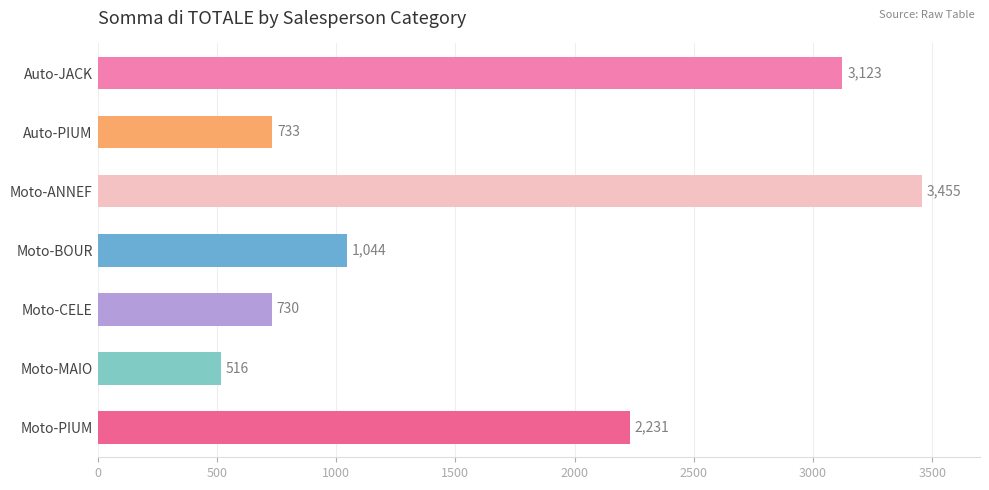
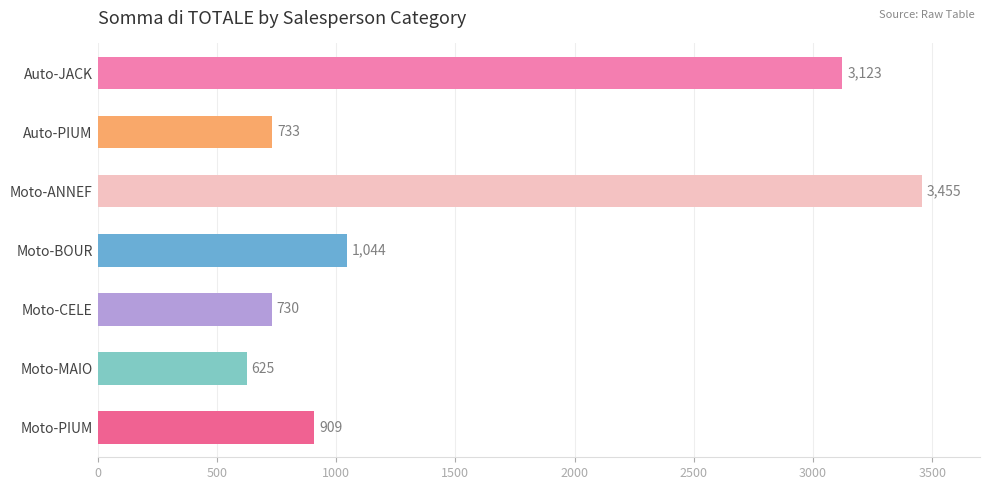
Moto-MAIO: 516 -> 625
Moto-PIUM: 2,231 -> 909
